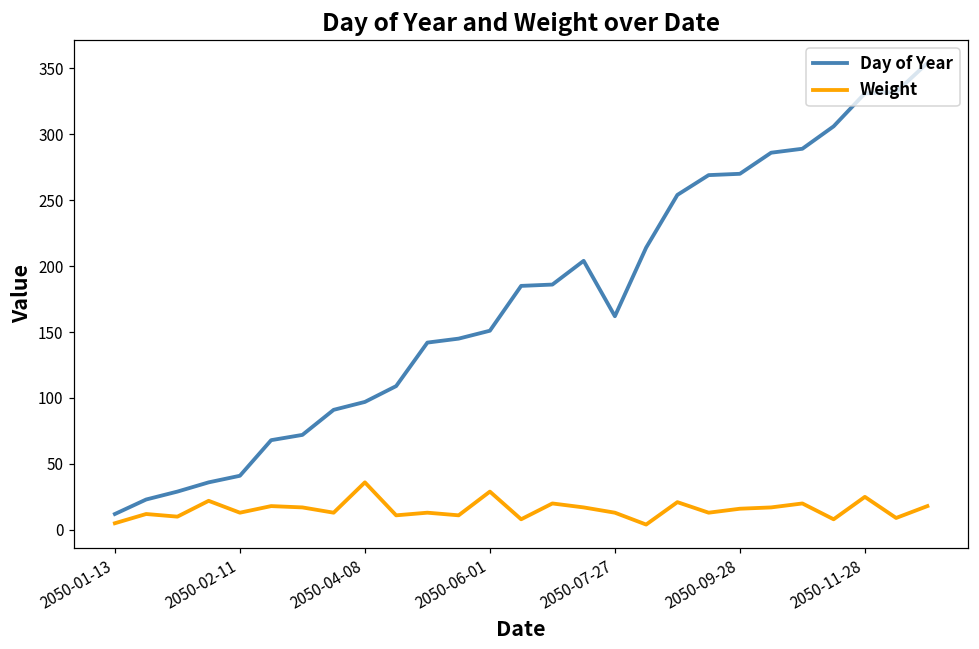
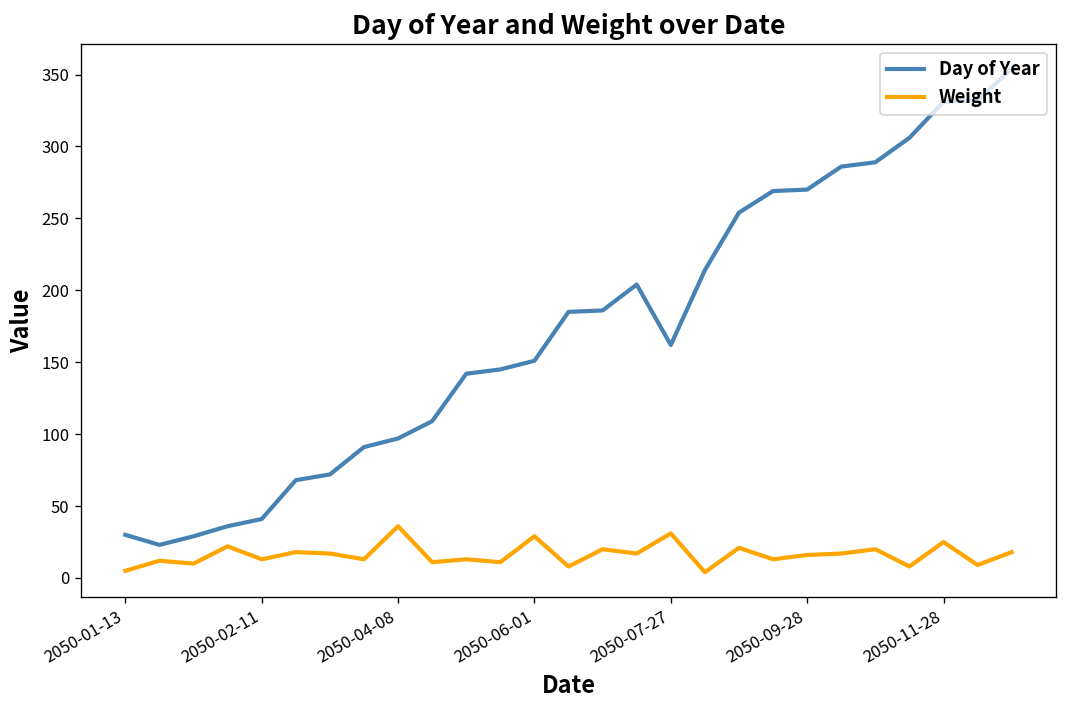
Day of Year, 2050-01-13: 12 -> 30
Weight, 2050-07-27: 13 -> 31
